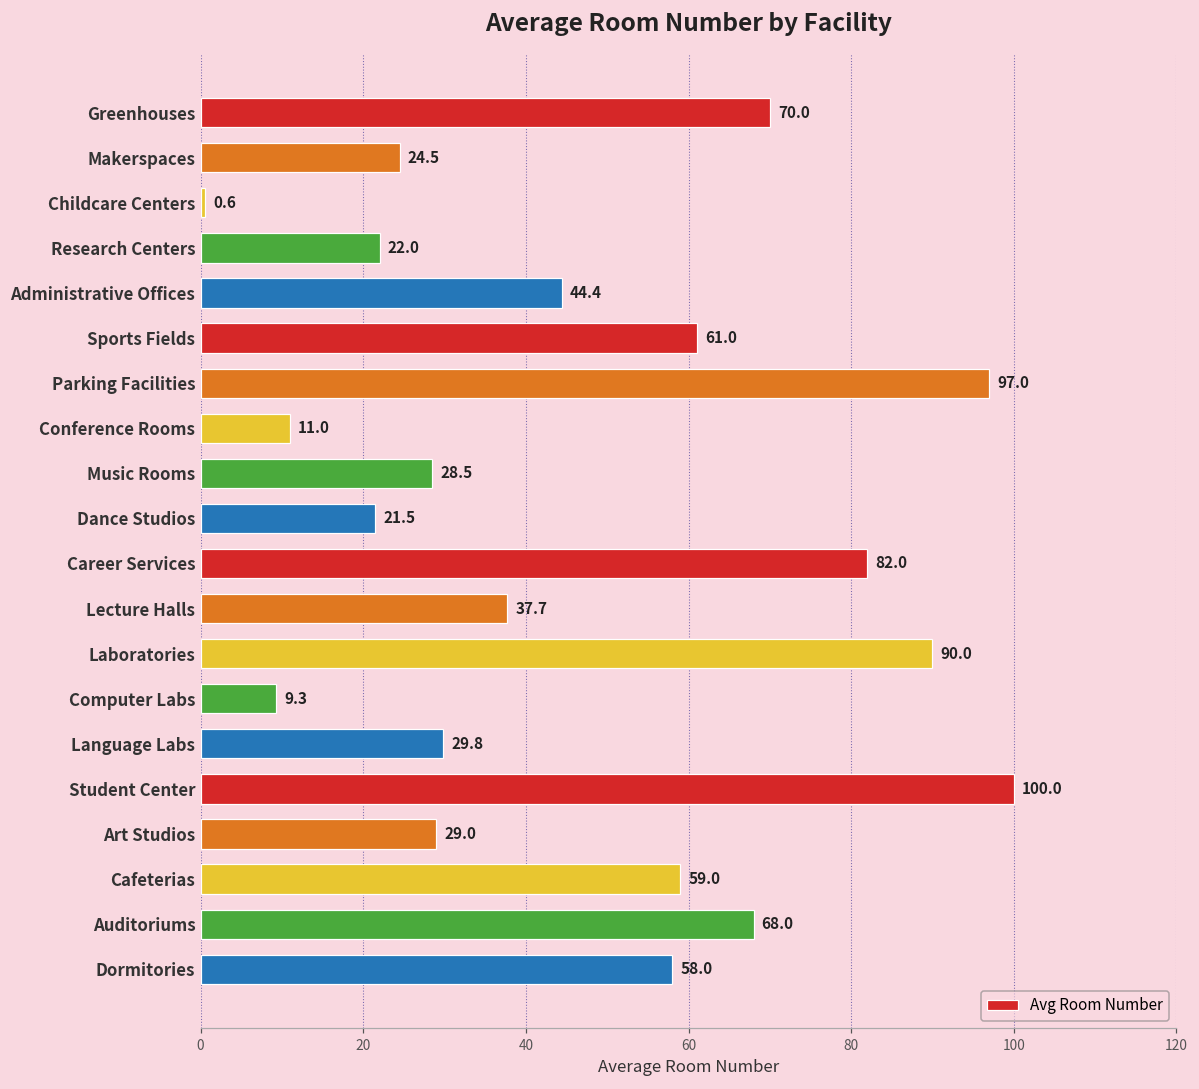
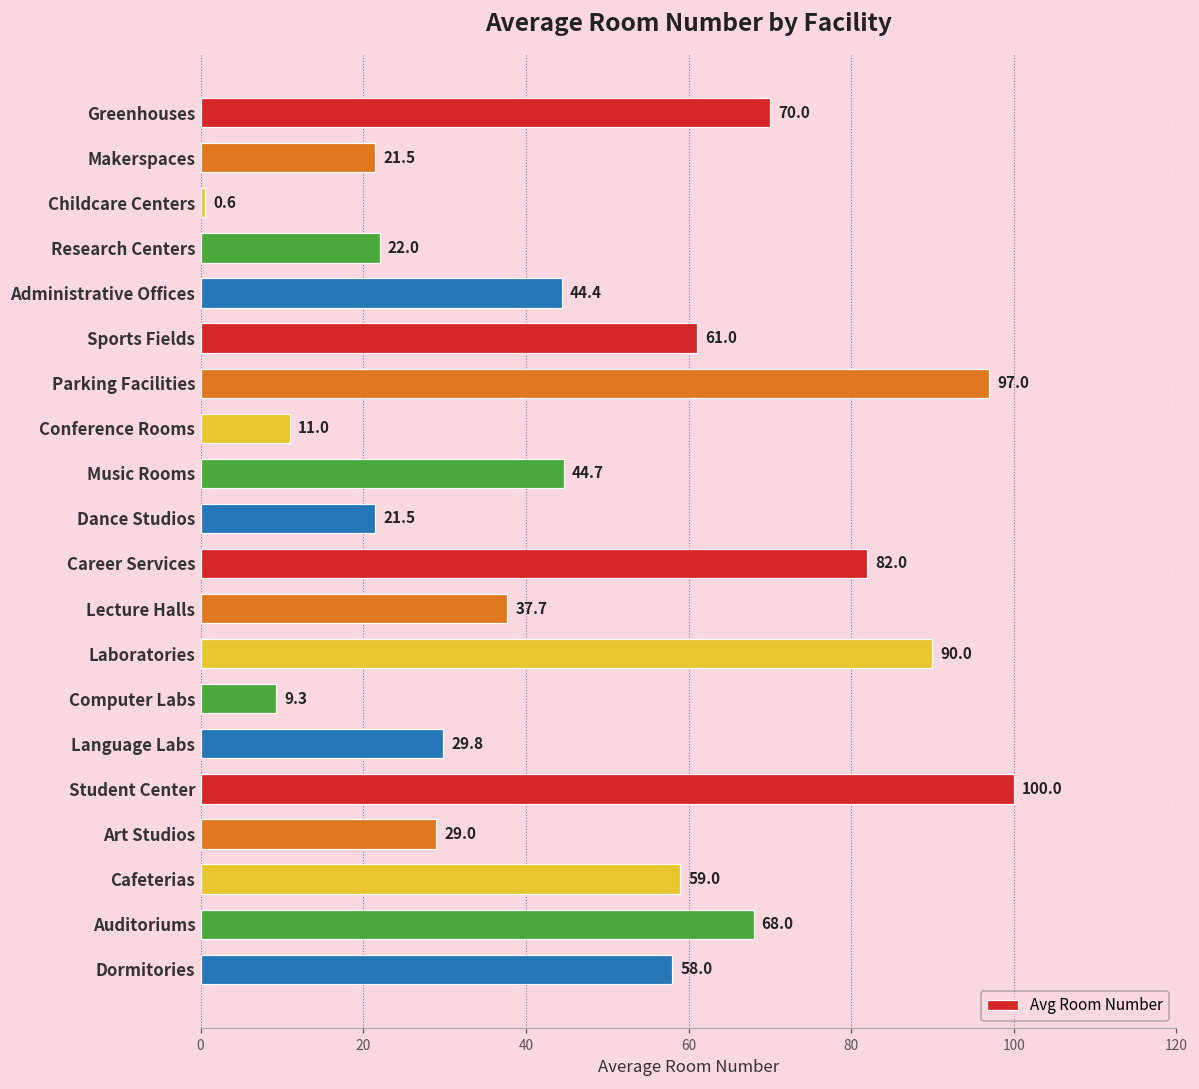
Makerspaces: 24.5 -> 21.5
Music Rooms: 28.5 -> 44.7
